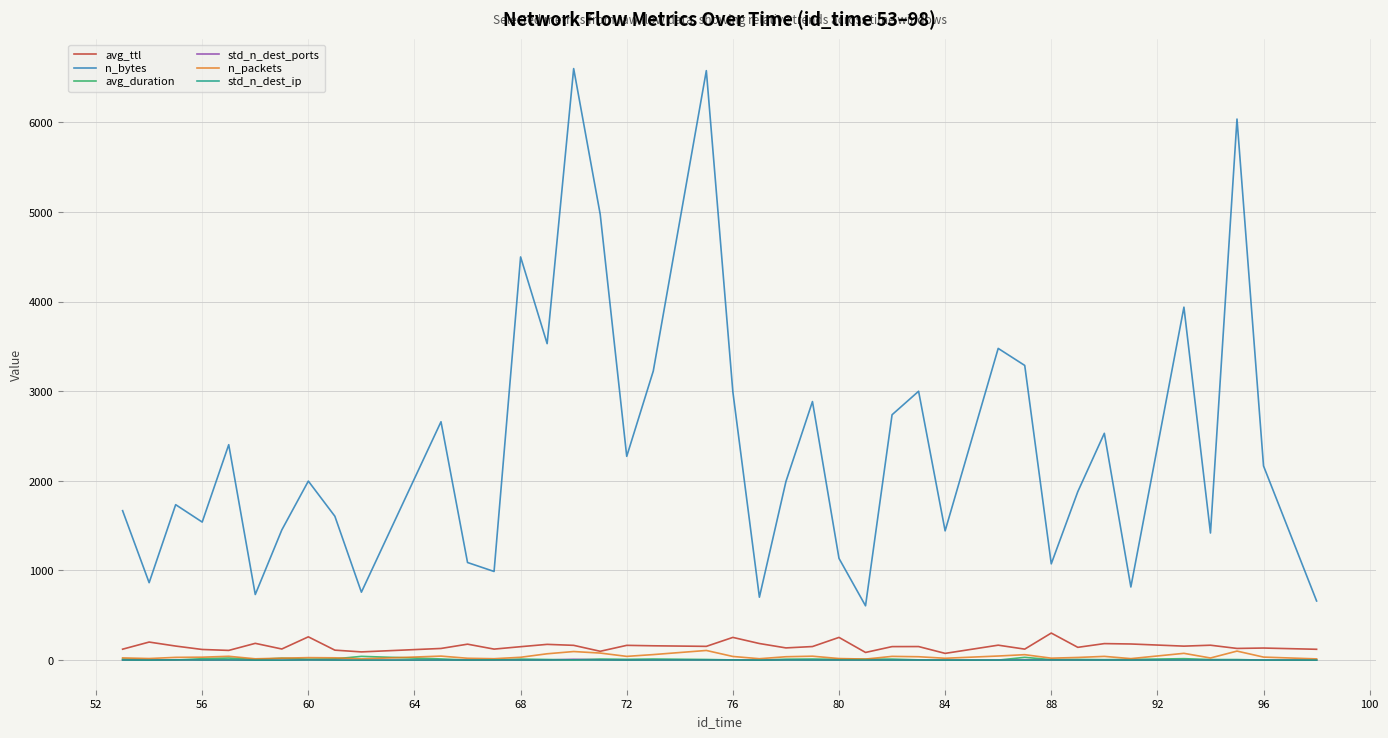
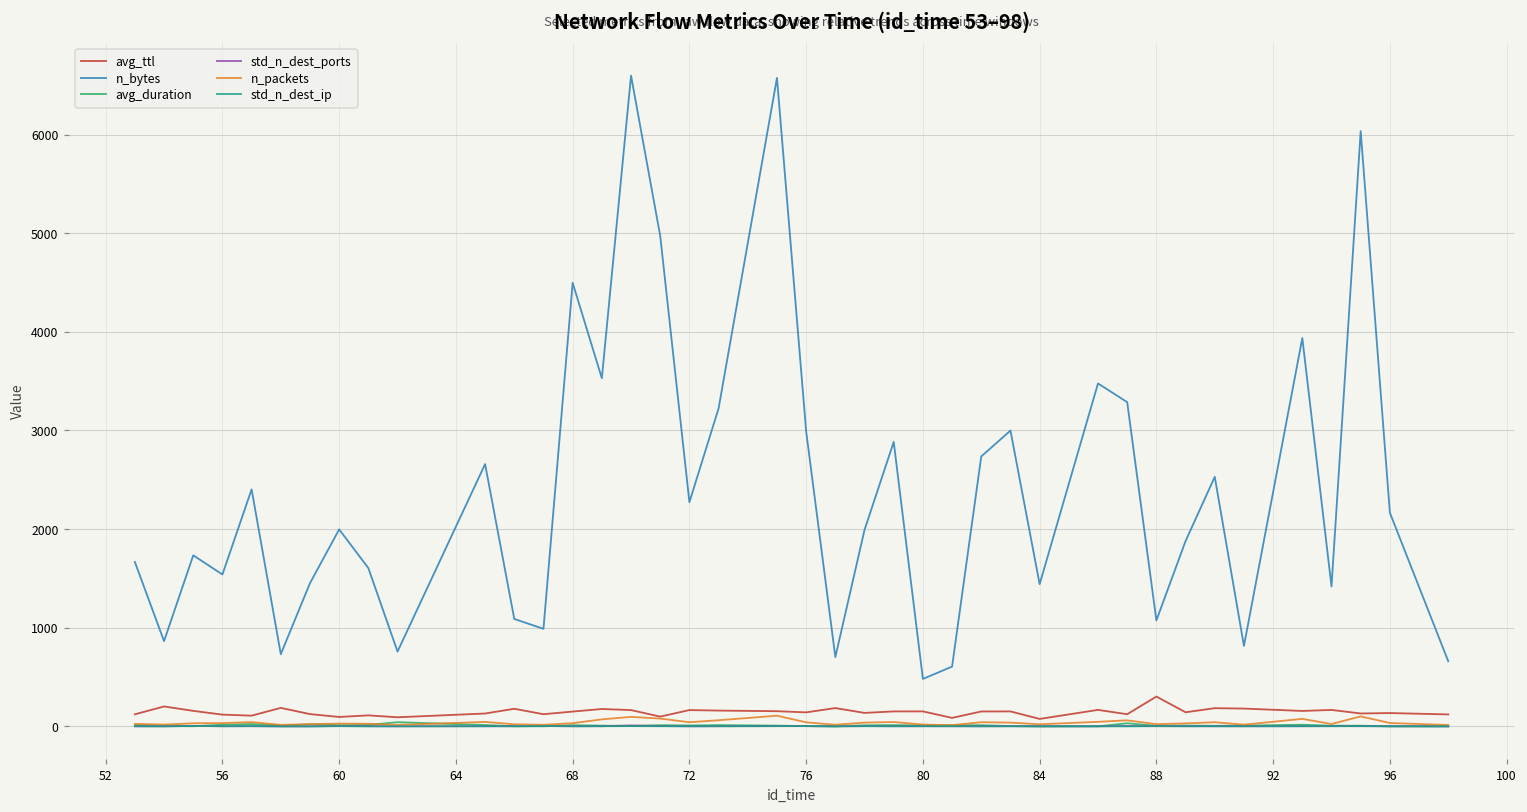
avg_ttl, 60: 300 -> 100
avg_ttl, 76: 300 -> 100
avg_ttl, 80: 300 -> 200
n_bytes, 80: 1100 -> 500
